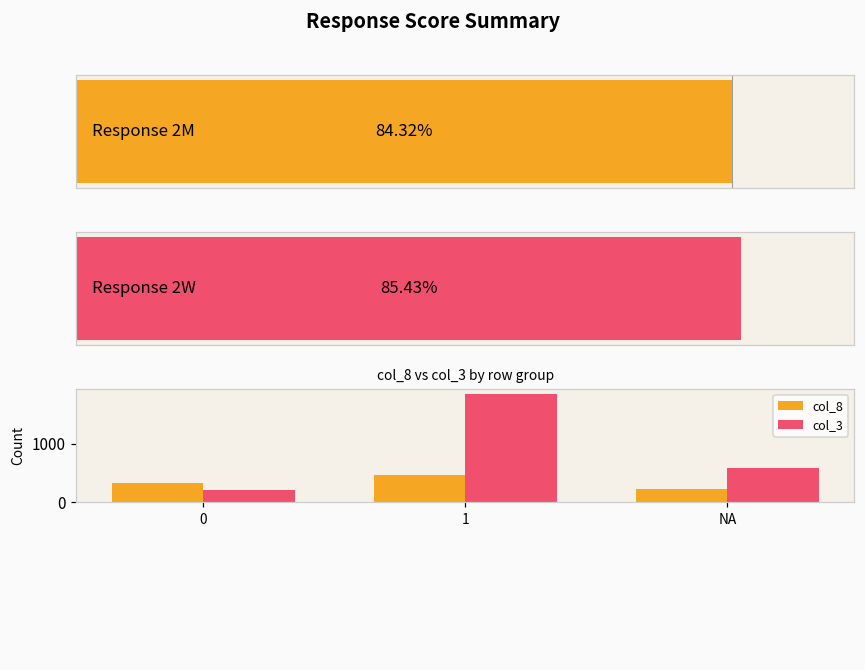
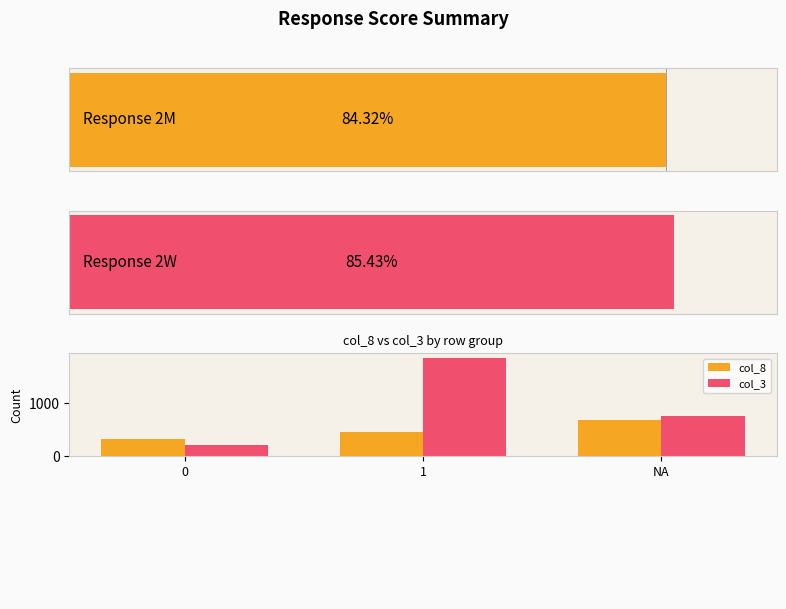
col_8 vs col_3 by row group, col_8, NA: 200 -> 700
col_8 vs col_3 by row group, col_3, NA: 600 -> 800
